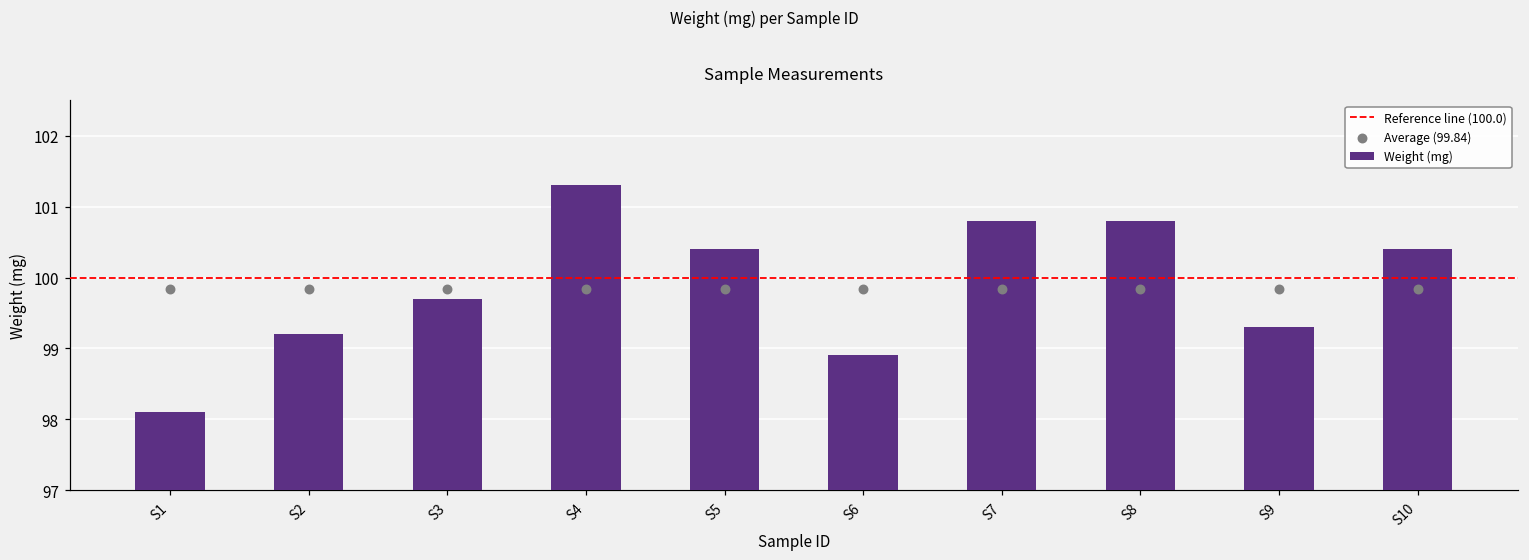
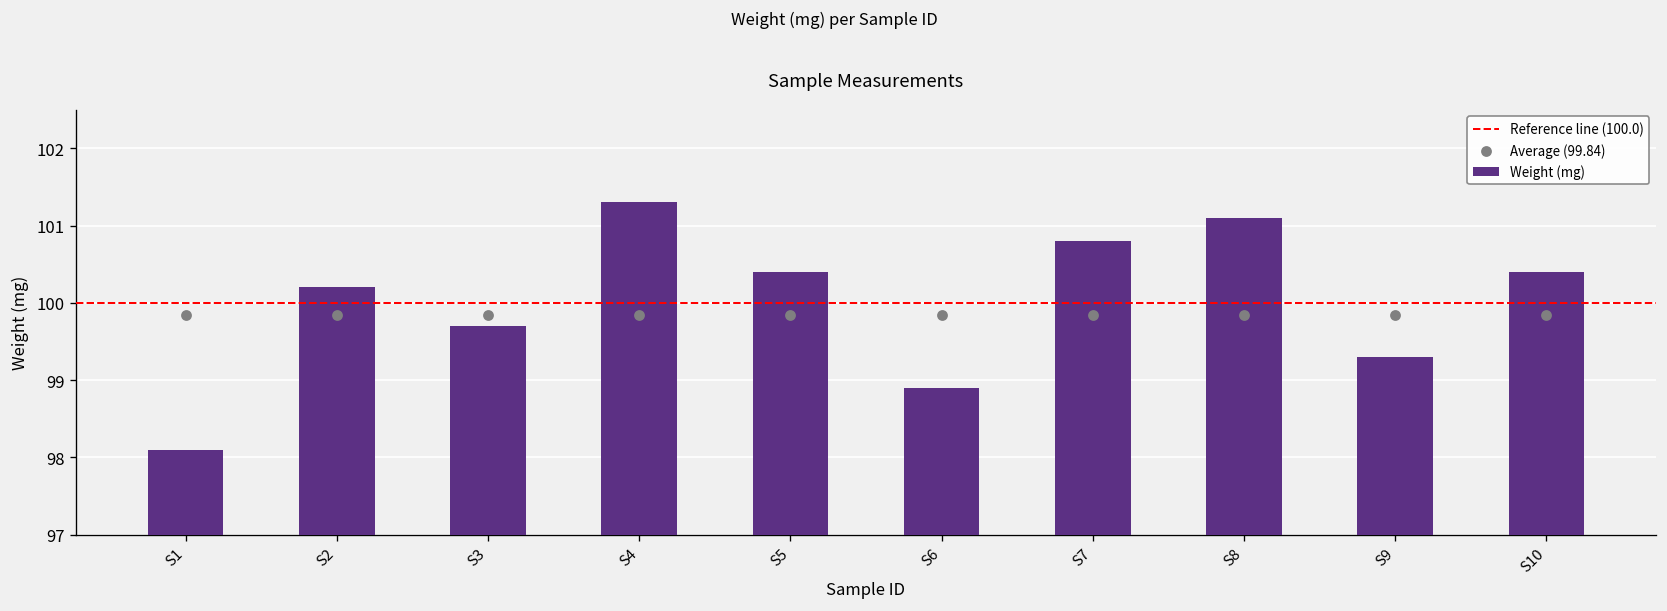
Weight (mg), S2: 99.2 -> 100.2
Weight (mg), S8: 100.8 -> 101.1
